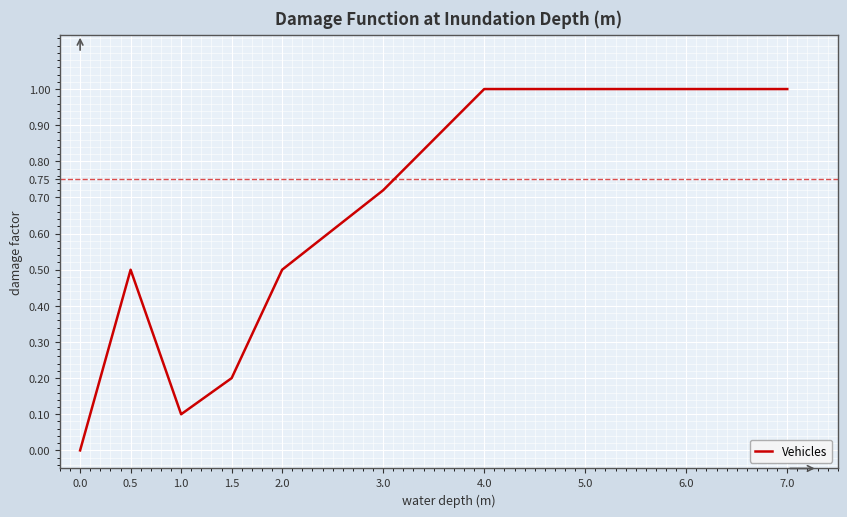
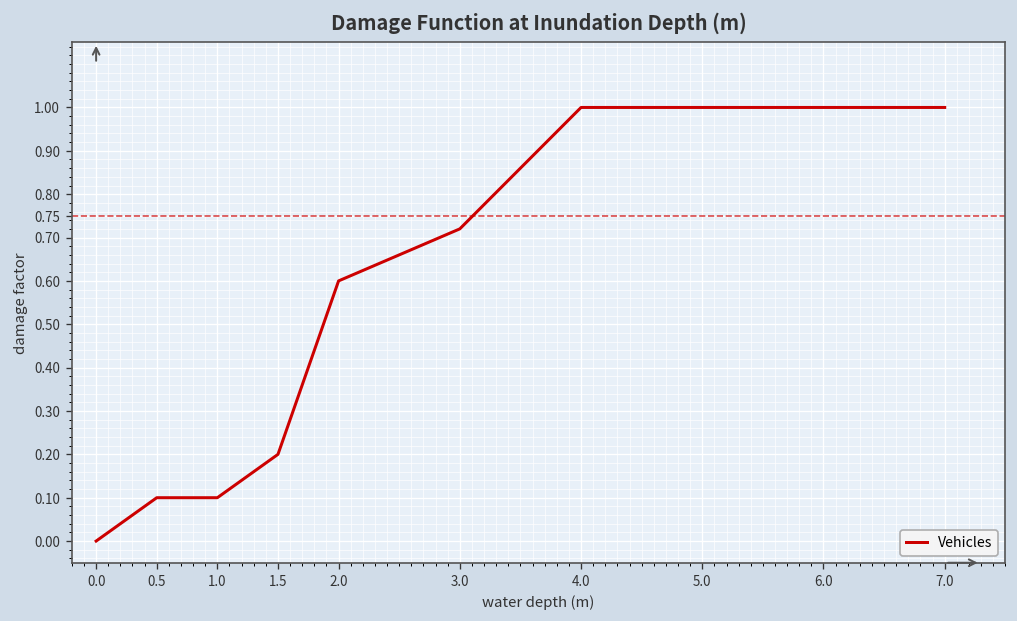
0.5: 0.5 -> 0.1
2.0: 0.5 -> 0.6
